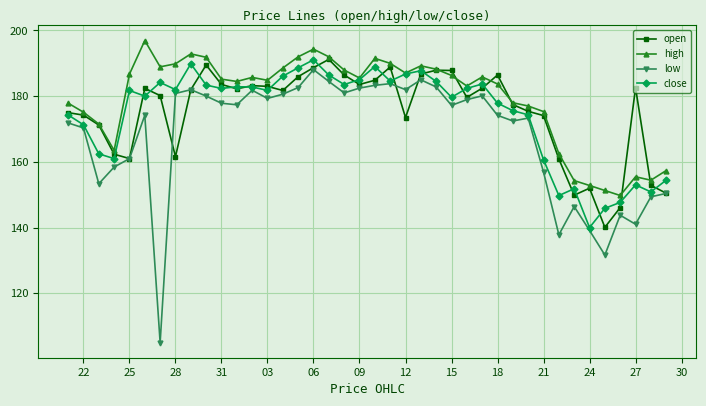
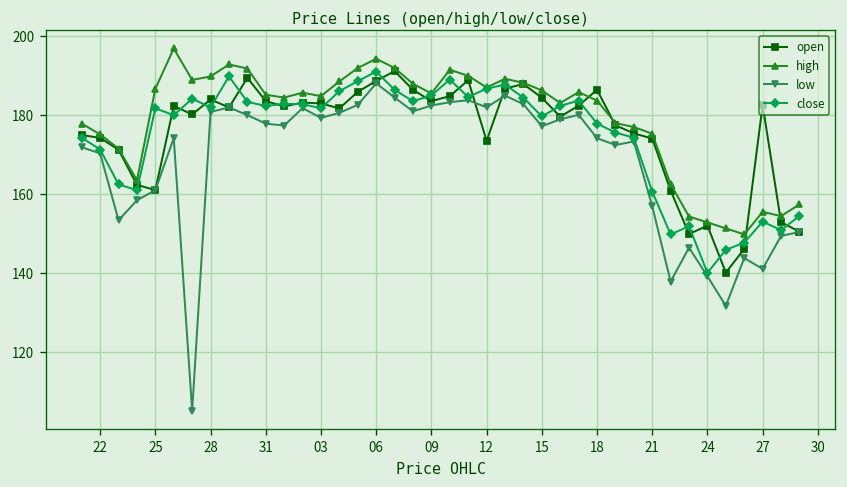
open, 28: 162 -> 184
open, 15: 188 -> 184
